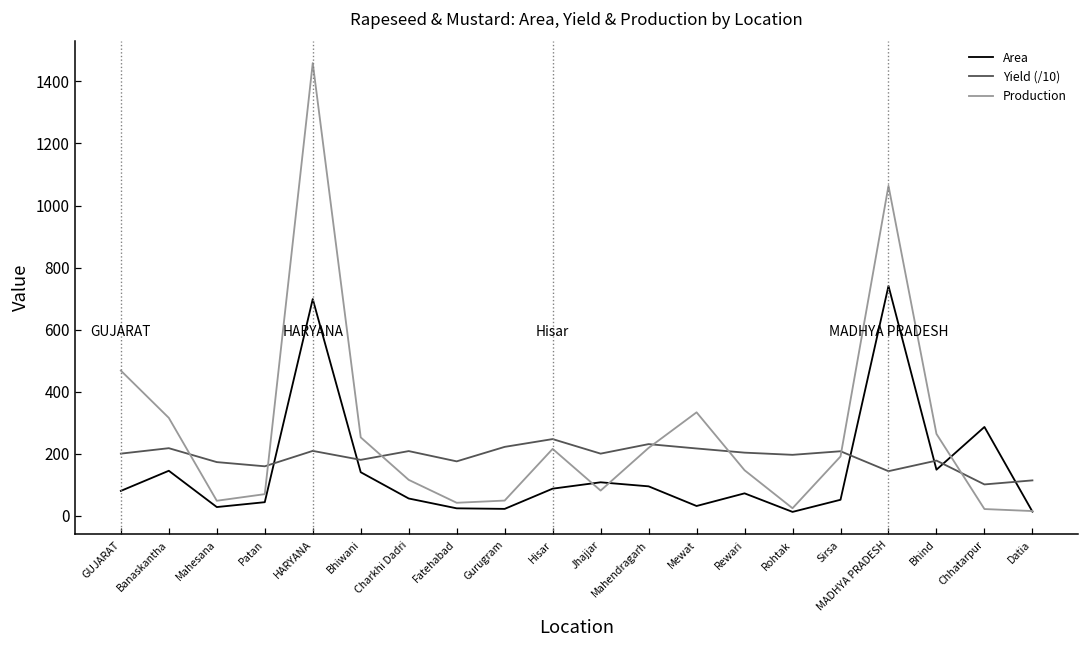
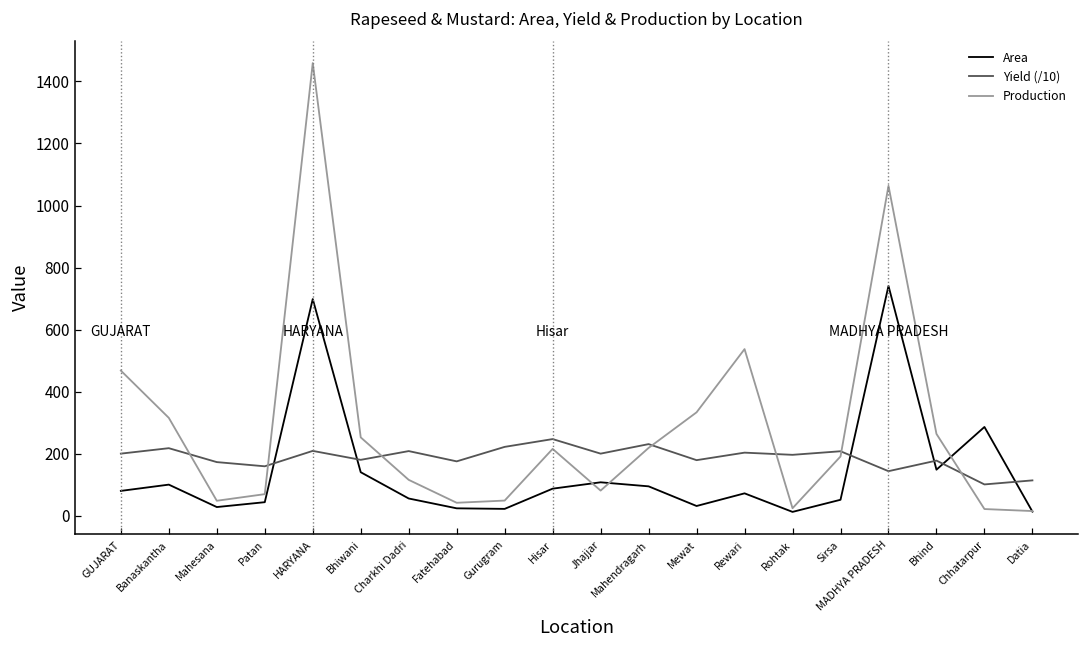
Area, Banaskantha: 140 -> 100
Yield (/10), Mewat: 220 -> 180
Production, Rewari: 150 -> 540
